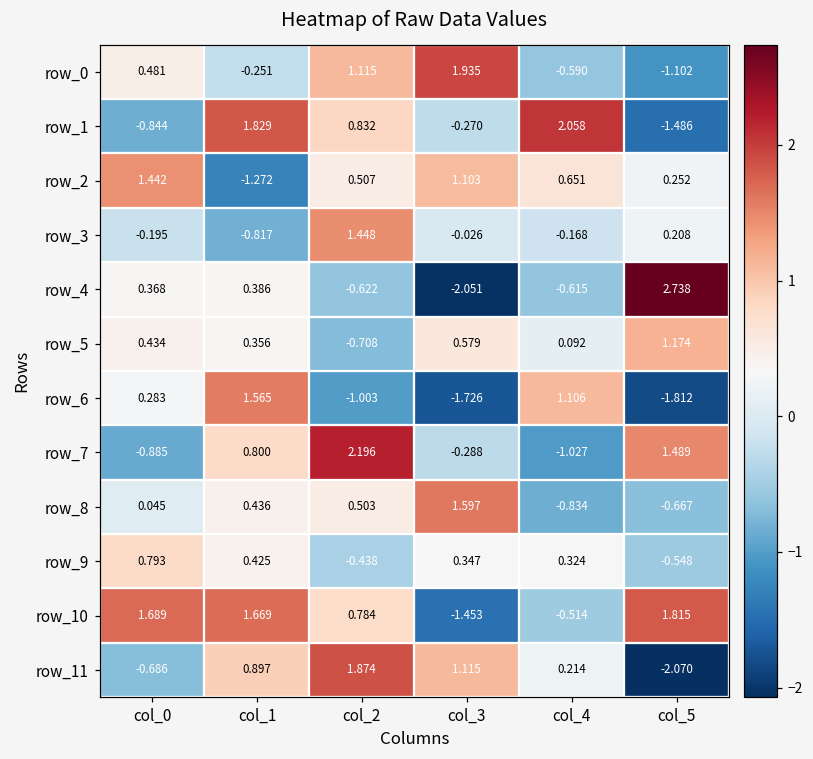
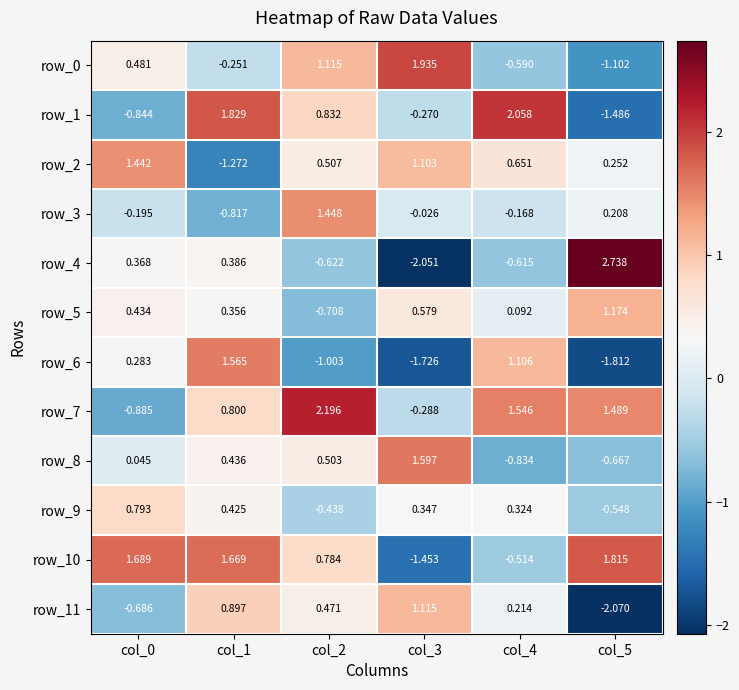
row_7, col_4: -1.027 -> 1.546
row_11, col_2: 1.874 -> 0.471
